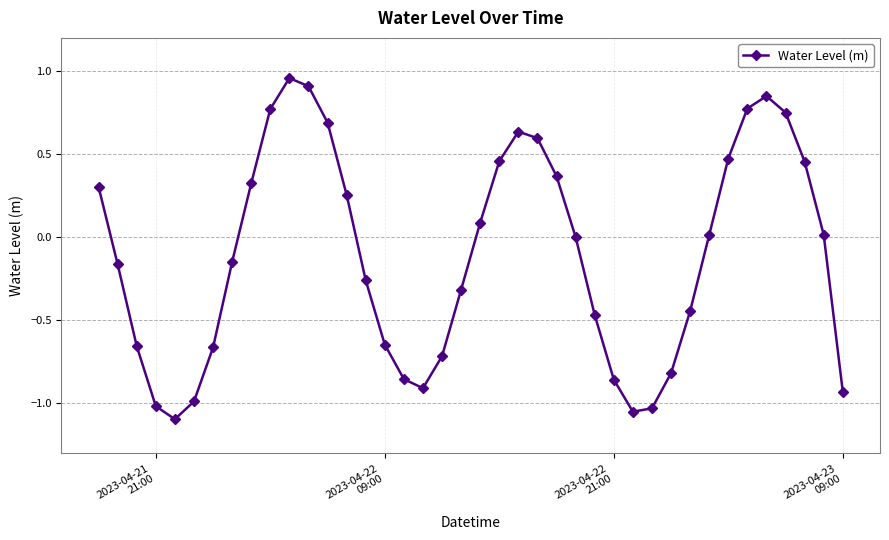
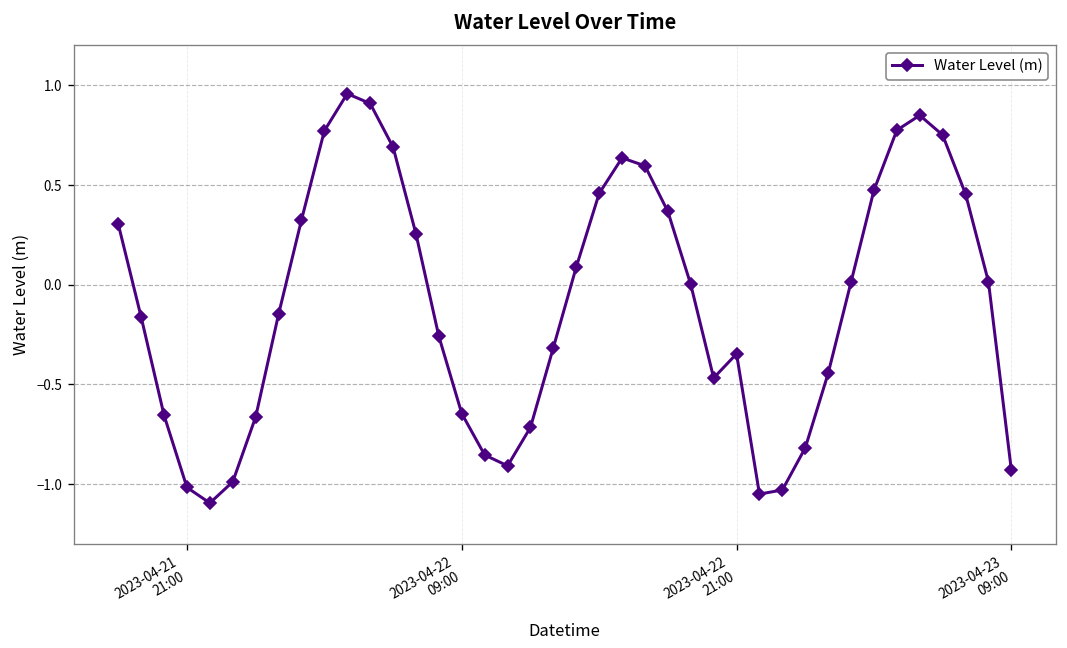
2023-04-22 21:00: -0.86 -> -0.35
